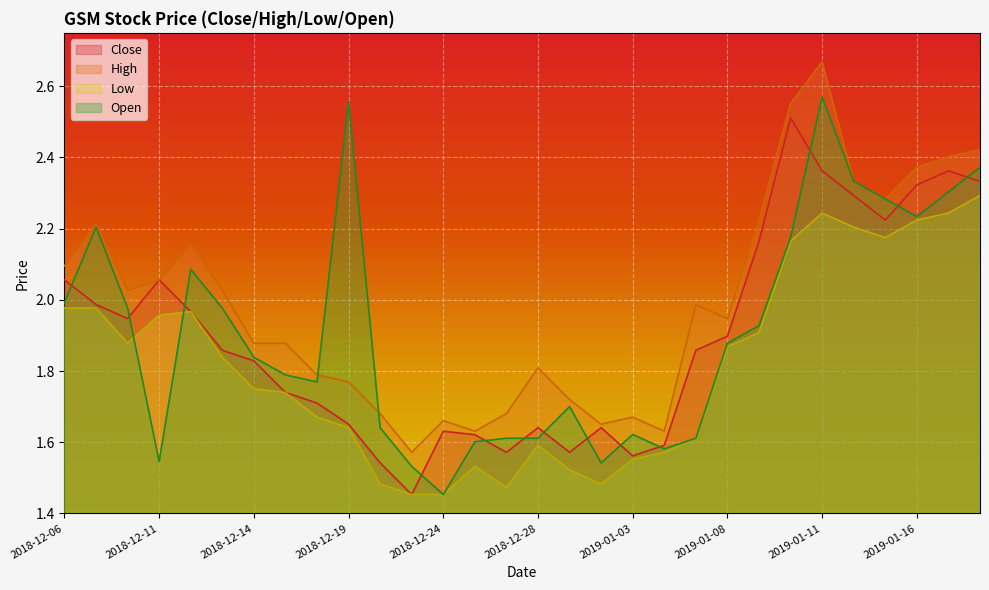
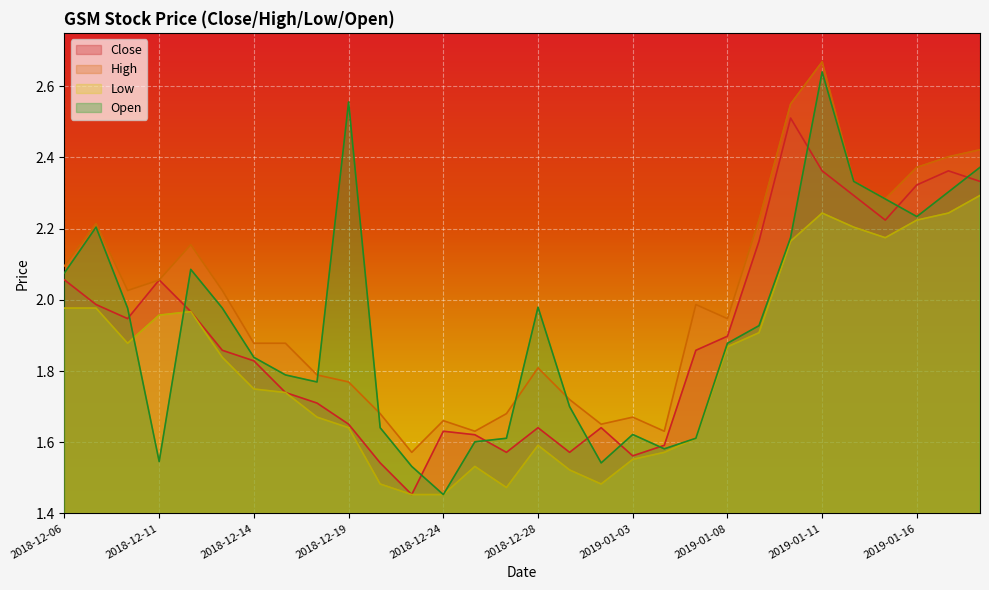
Open, 2018-12-06: 1.99 -> 2.08
Open, 2018-12-28: 1.61 -> 1.98
Open, 2019-01-11: 2.57 -> 2.64
